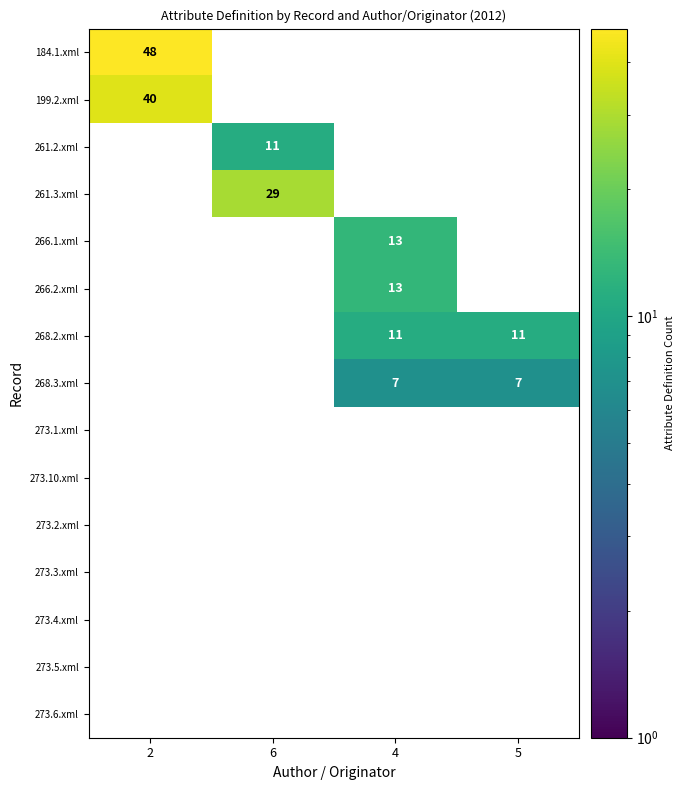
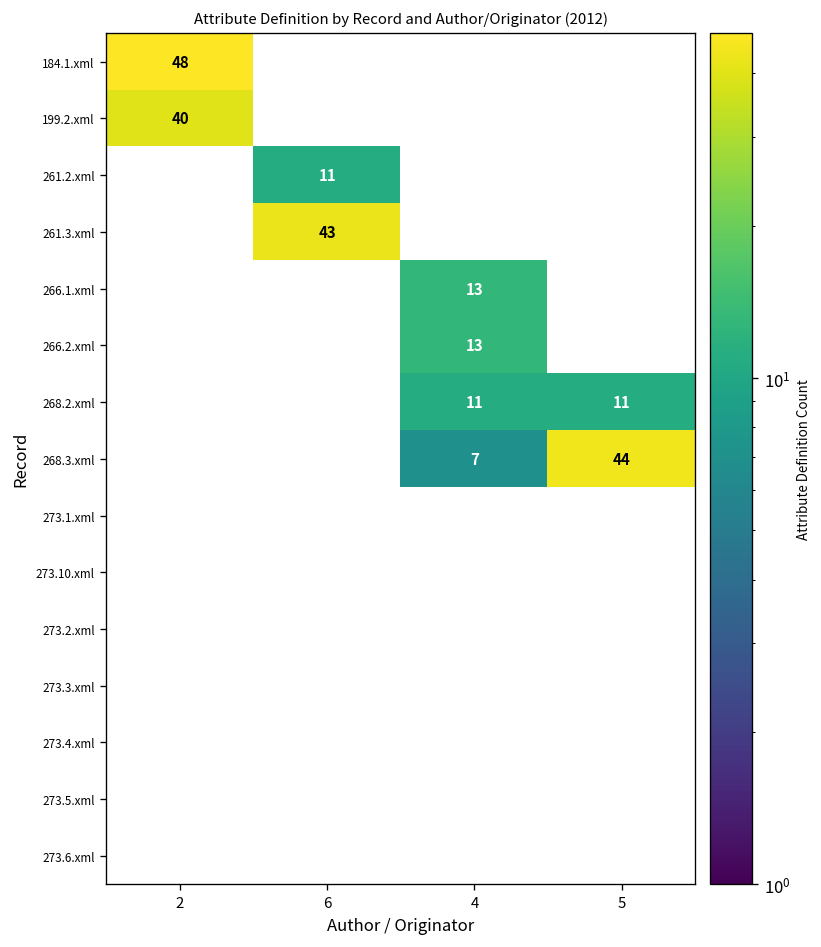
261.3.xml, 6: 29 -> 43
268.3.xml, 5: 7 -> 44
